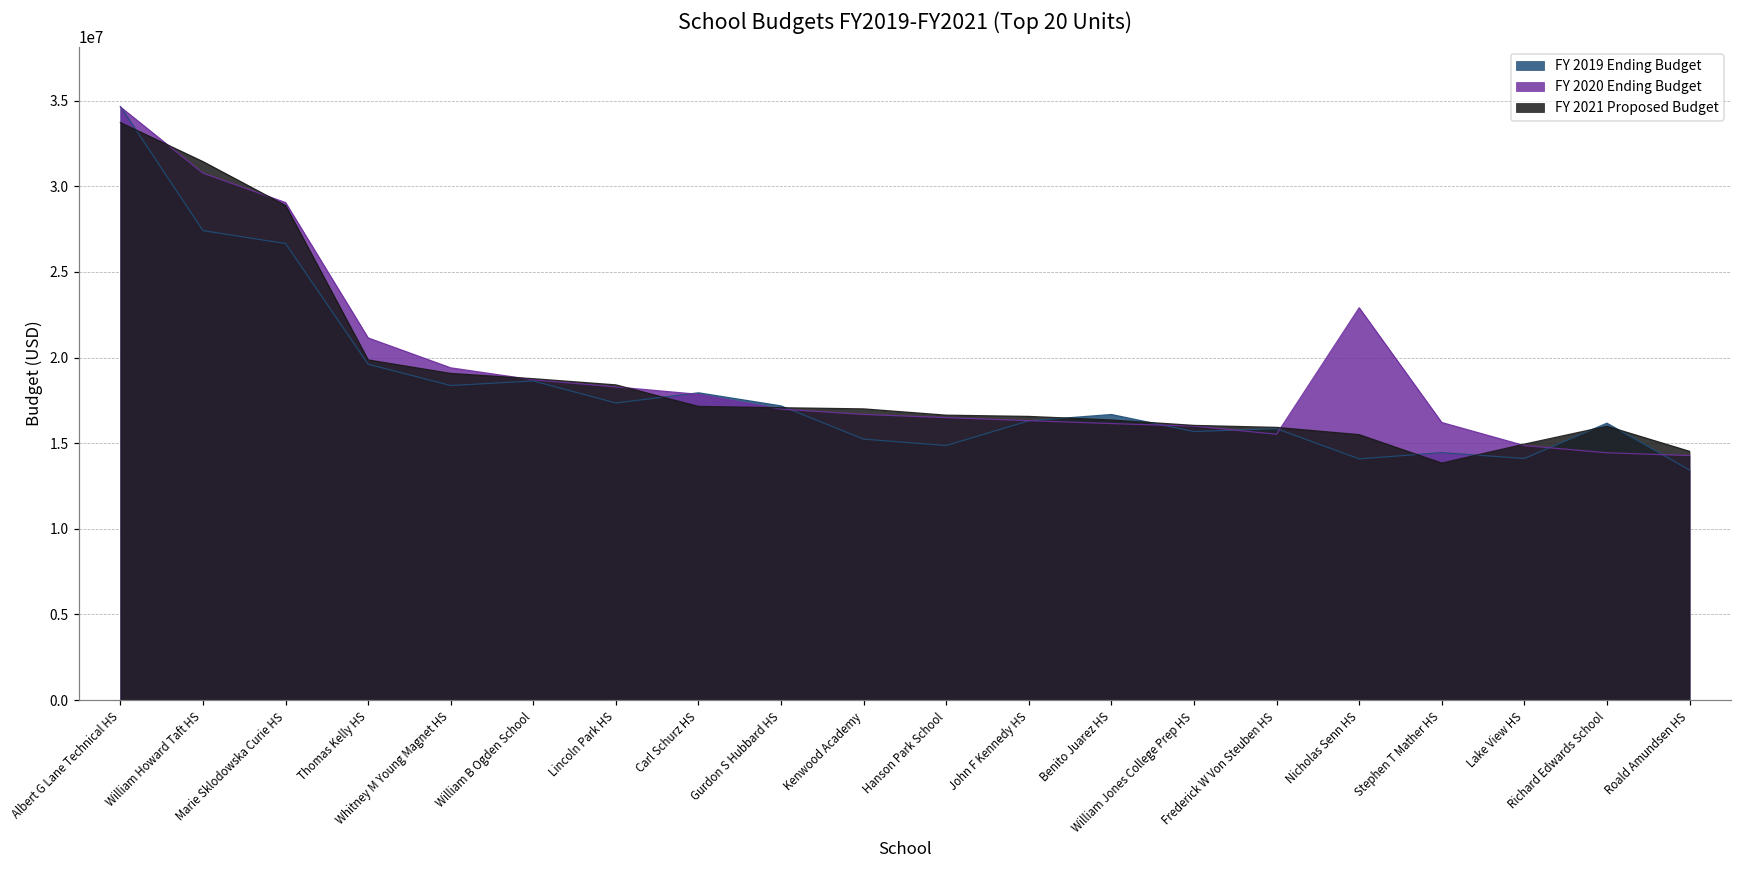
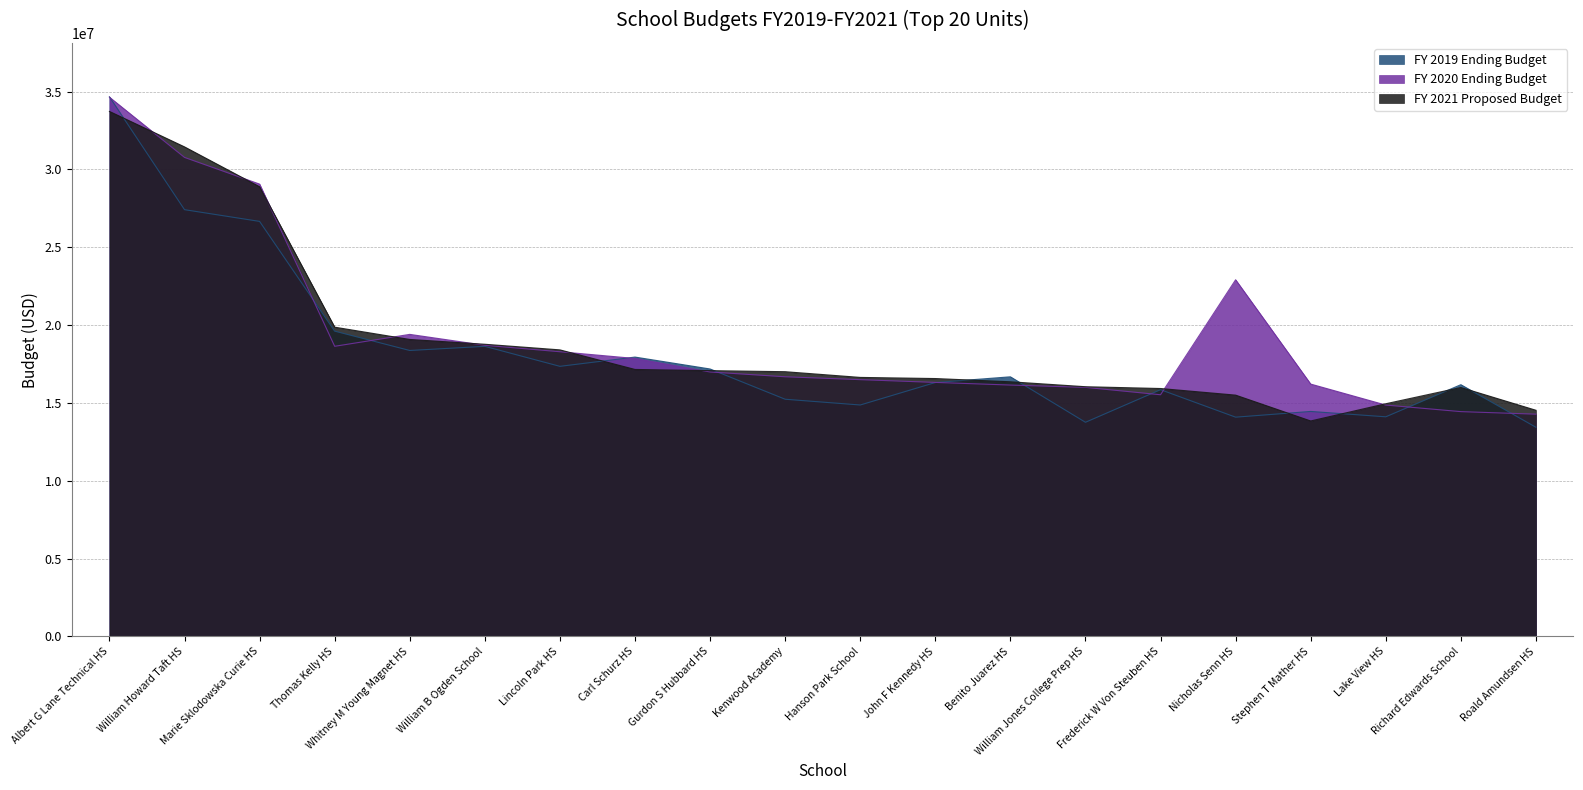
FY 2020 Ending Budget, Thomas Kelly HS: 21200000 -> 18600000
FY 2019 Ending Budget, William Jones College Prep HS: 15700000 -> 13800000
